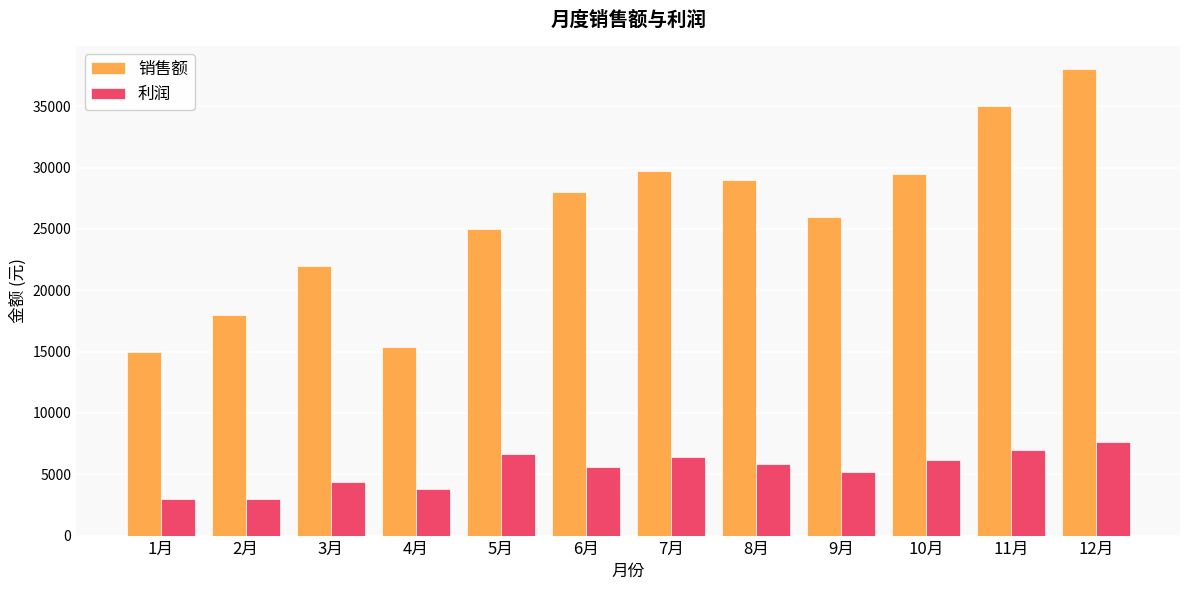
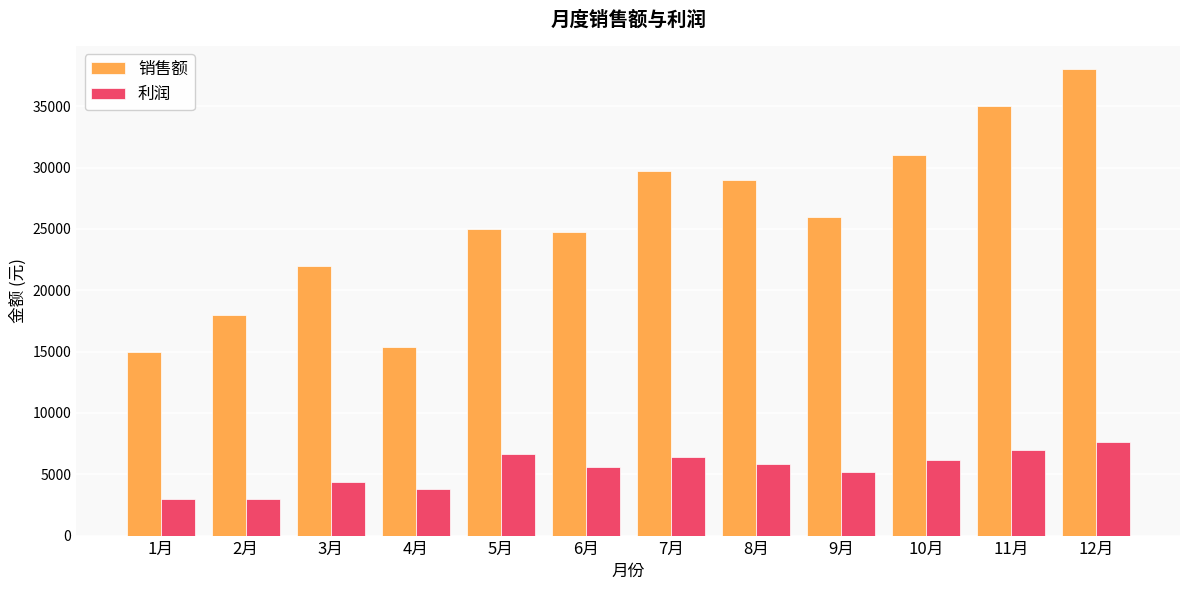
销售额, 6月: 28000 -> 24700
销售额, 10月: 29500 -> 31000
